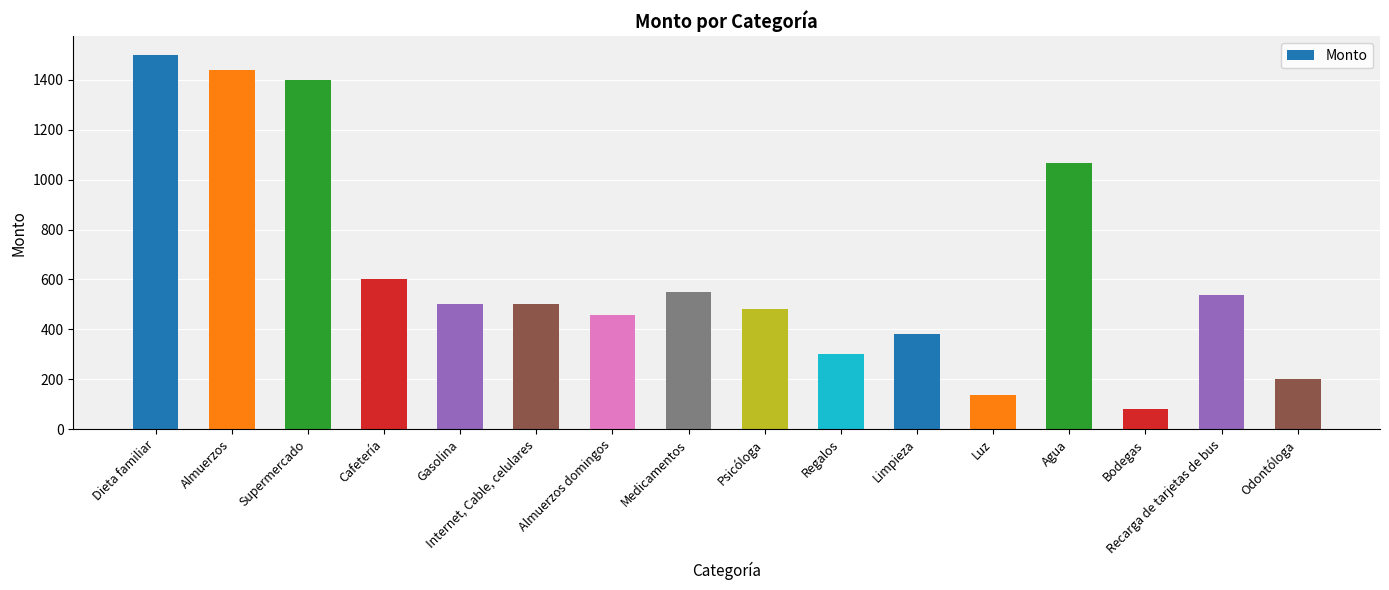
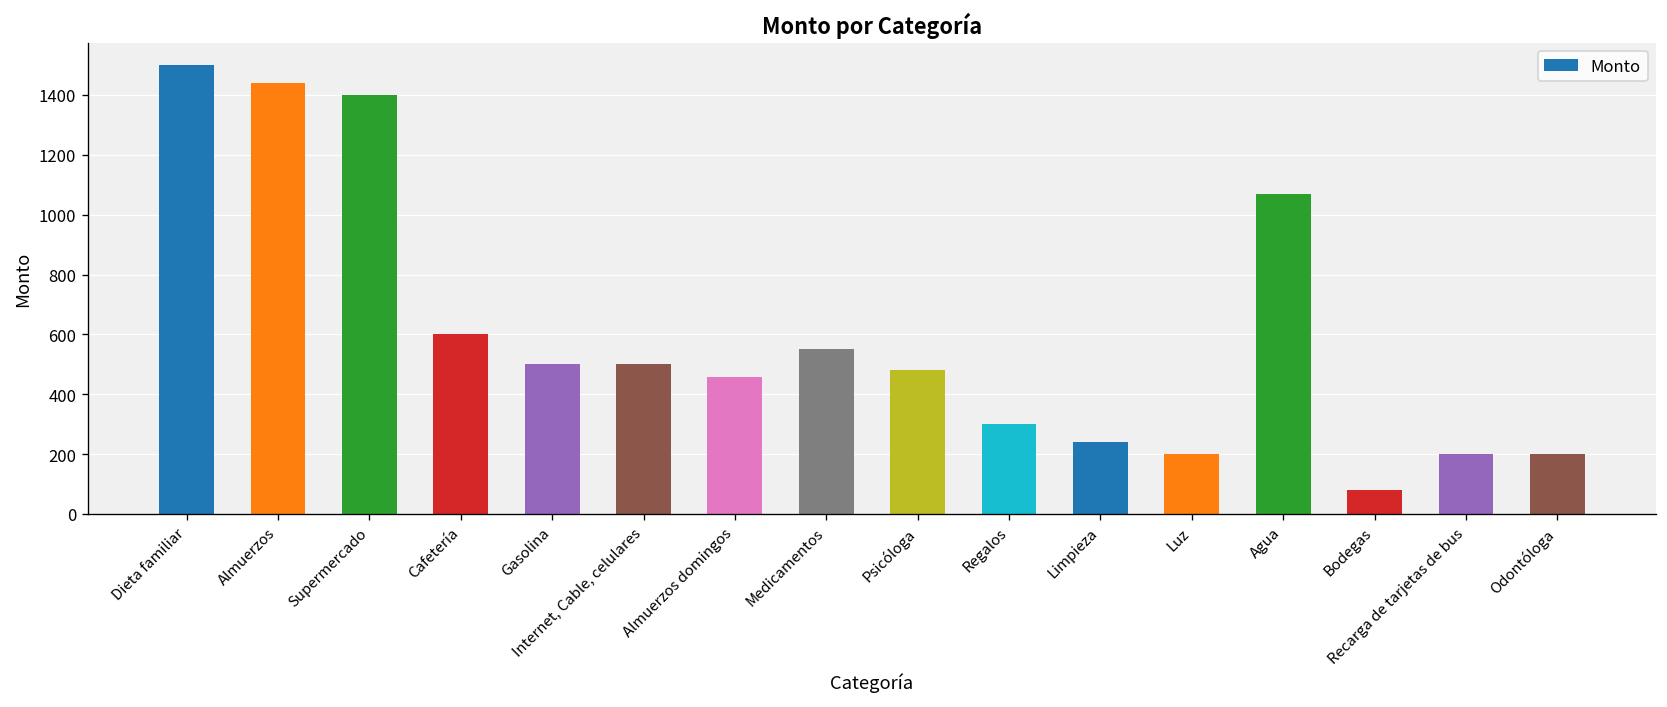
Limpieza: 380 -> 240
Luz: 140 -> 200
Recarga de tarjetas de bus: 540 -> 200
